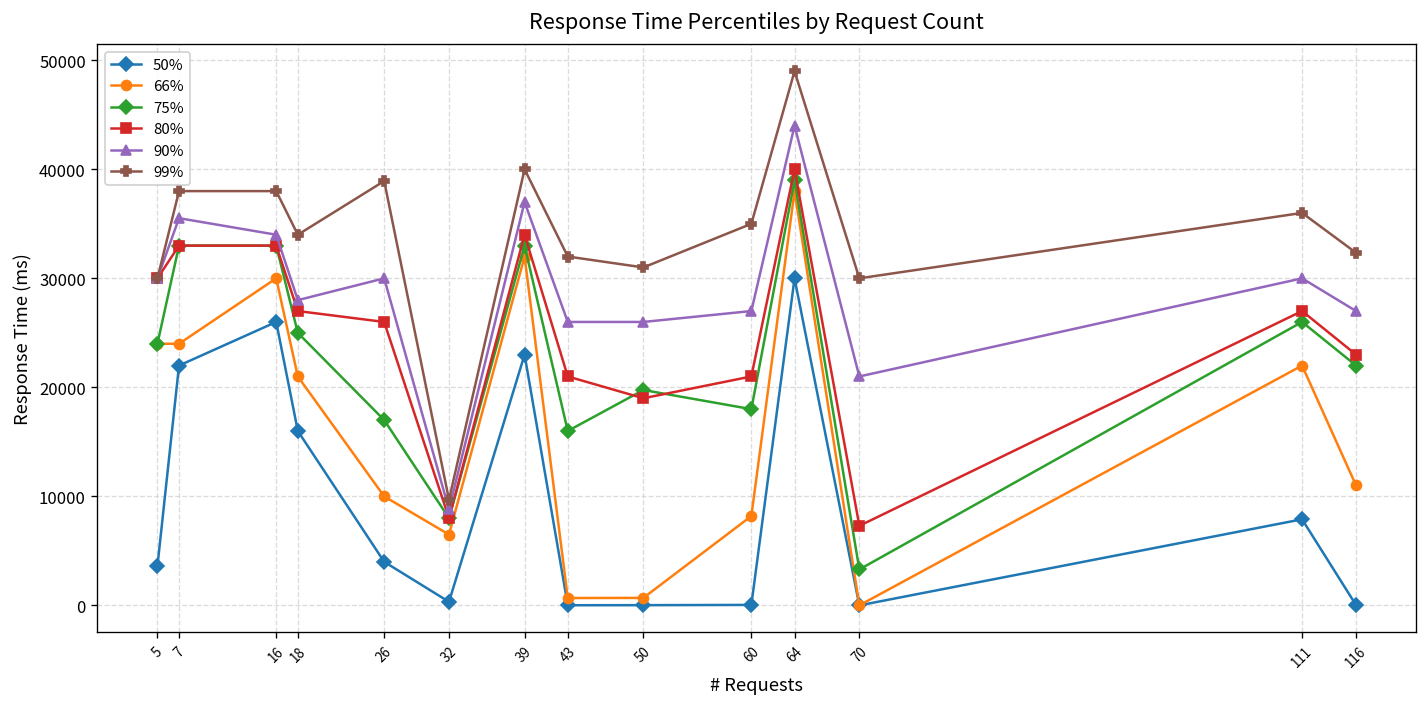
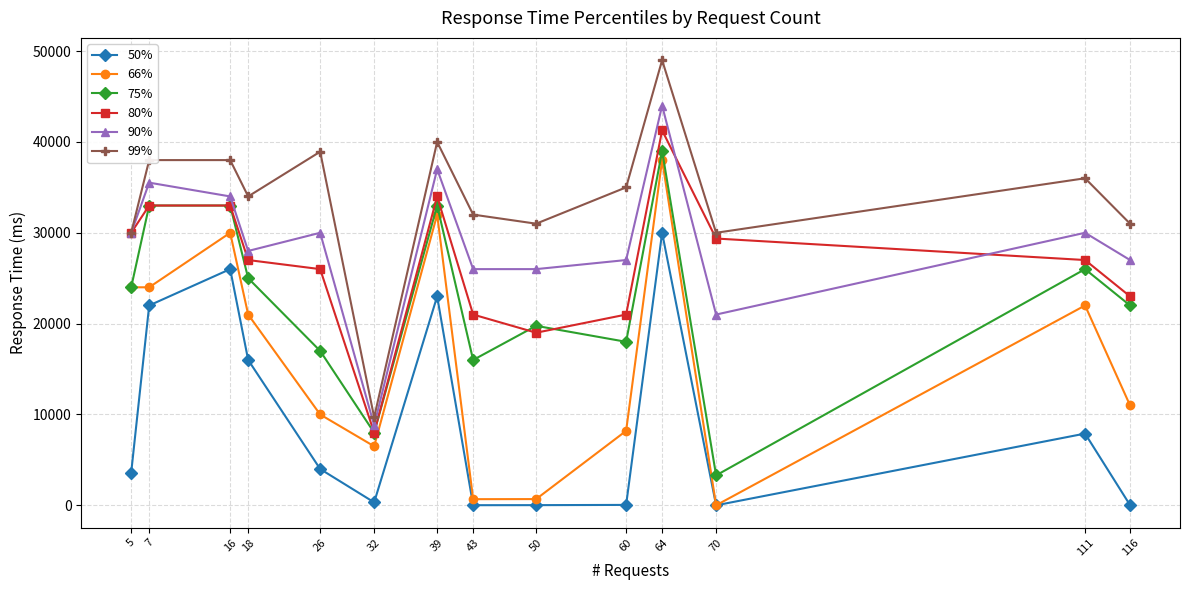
80%, 64: 40000 -> 41000
80%, 70: 7000 -> 29000
99%, 116: 32000 -> 31000
